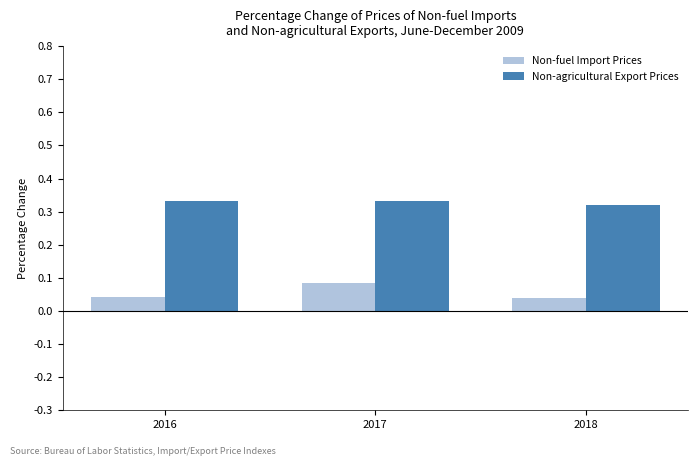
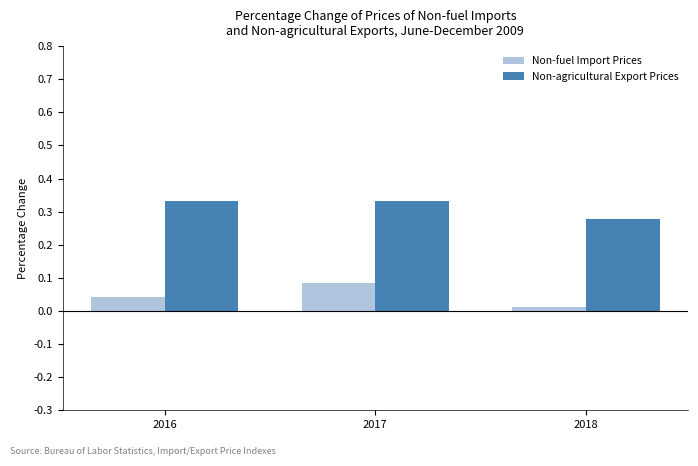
Non-fuel Import Prices, 2018: 0.04 -> 0.01
Non-agricultural Export Prices, 2018: 0.32 -> 0.28
